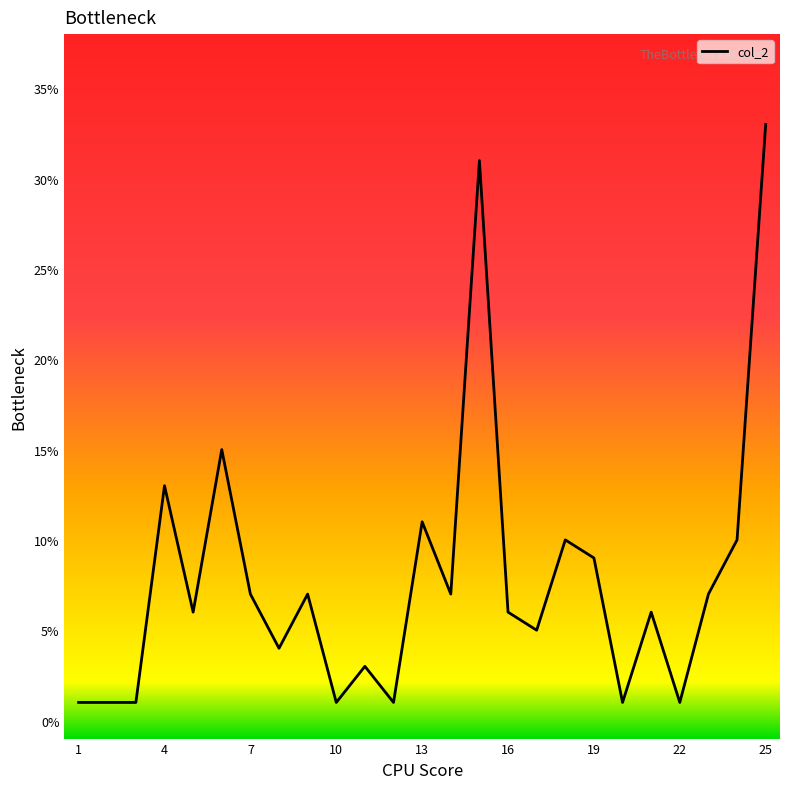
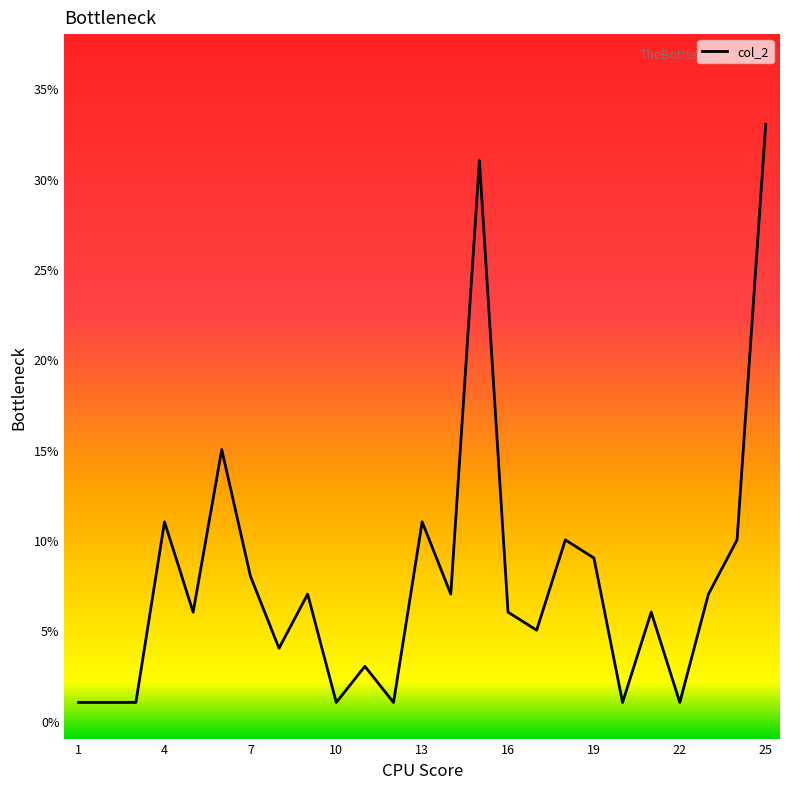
4: 13% -> 11%
7: 7% -> 8%
